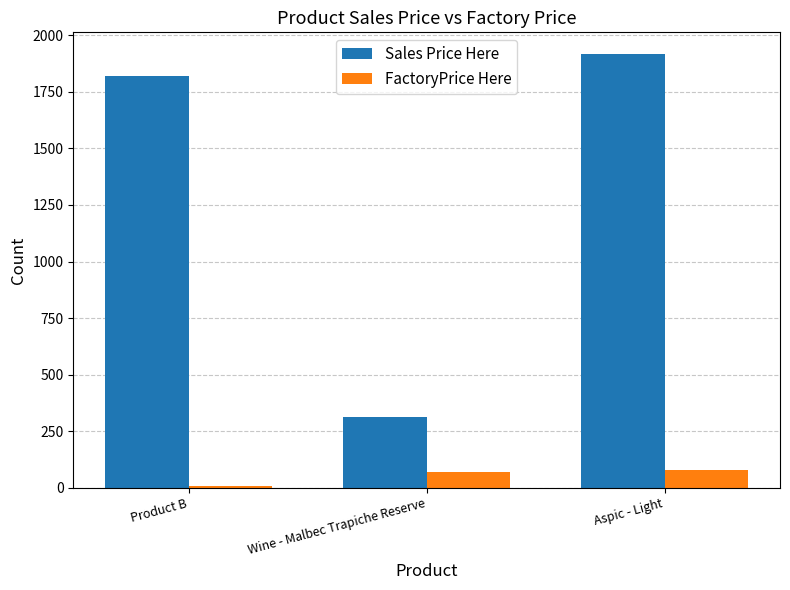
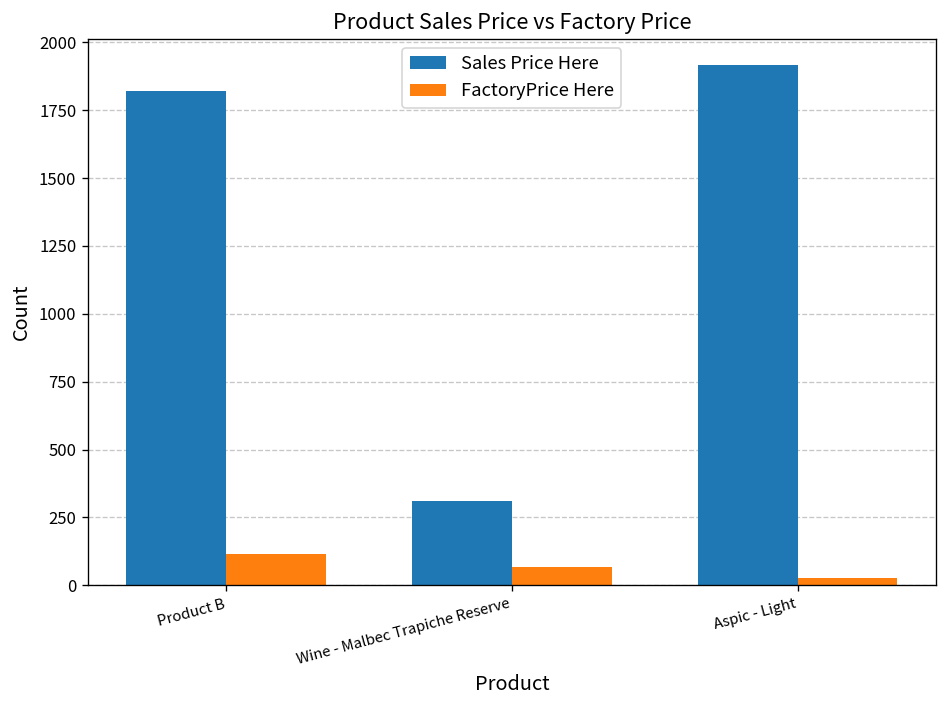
FactoryPrice Here, Product B: 10 -> 110
FactoryPrice Here, Aspic - Light: 80 -> 30
